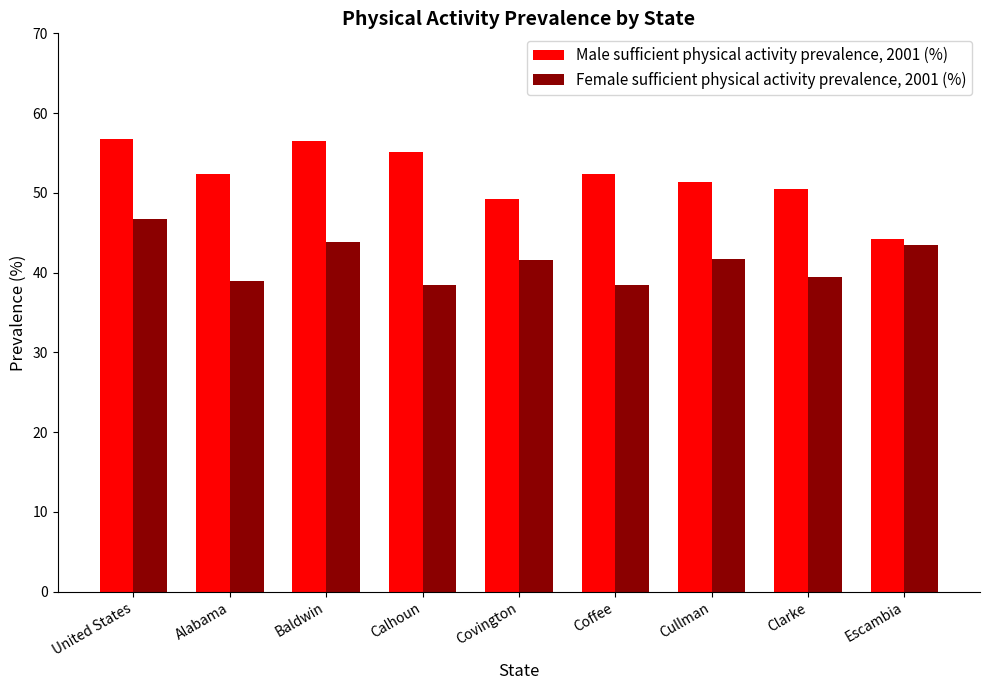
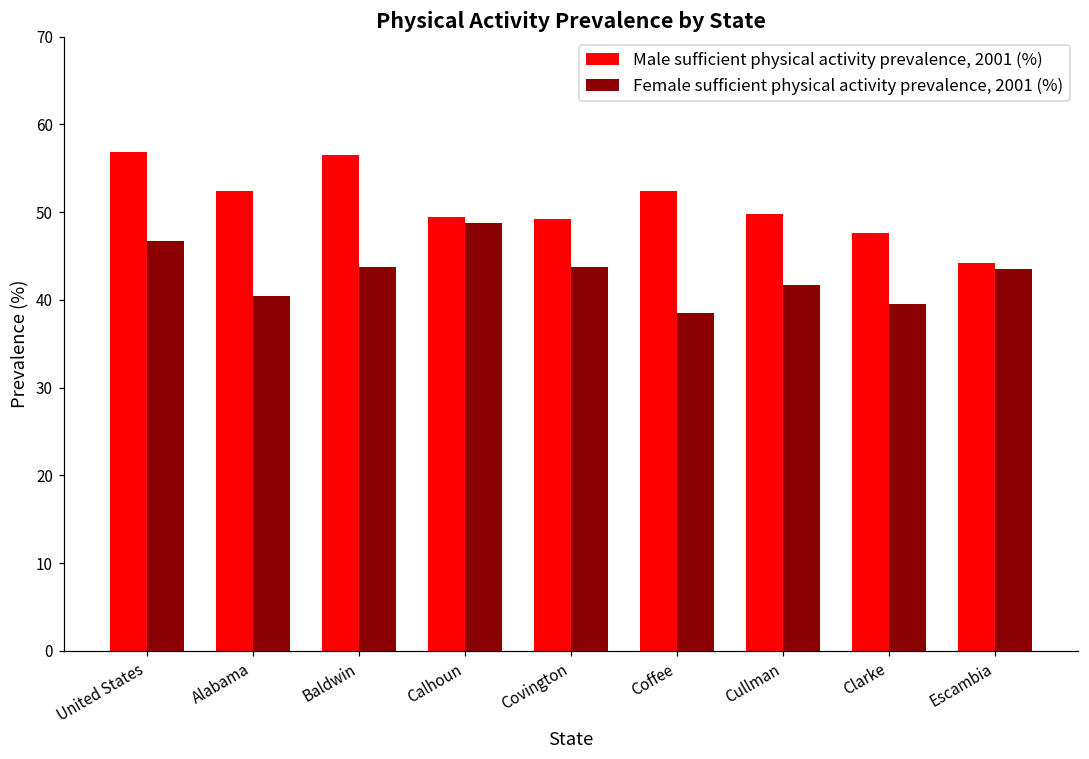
Female sufficient physical activity prevalence, 2001 (%), Alabama: 39 -> 40
Male sufficient physical activity prevalence, 2001 (%), Calhoun: 55 -> 50
Female sufficient physical activity prevalence, 2001 (%), Calhoun: 39 -> 49
Female sufficient physical activity prevalence, 2001 (%), Covington: 42 -> 44
Male sufficient physical activity prevalence, 2001 (%), Cullman: 51 -> 50
Male sufficient physical activity prevalence, 2001 (%), Clarke: 51 -> 48
